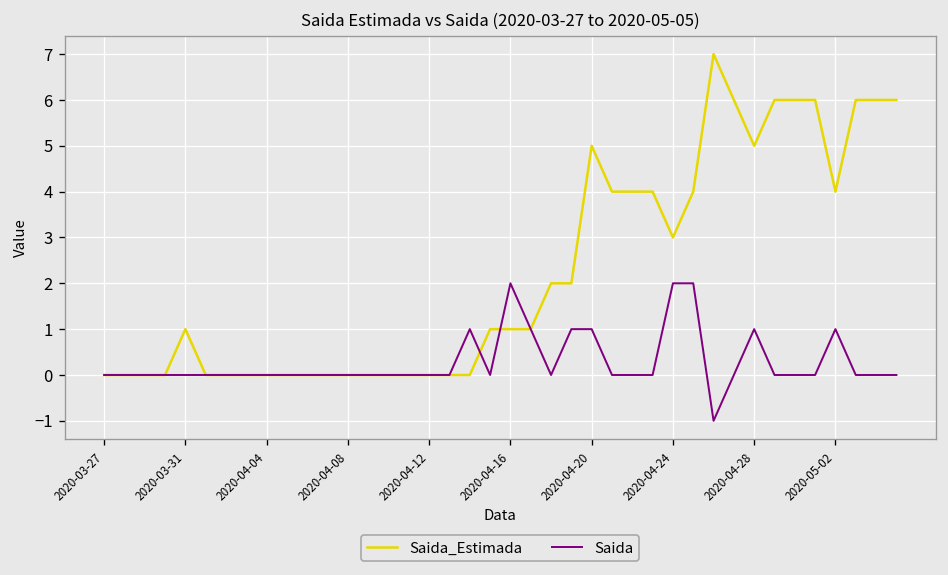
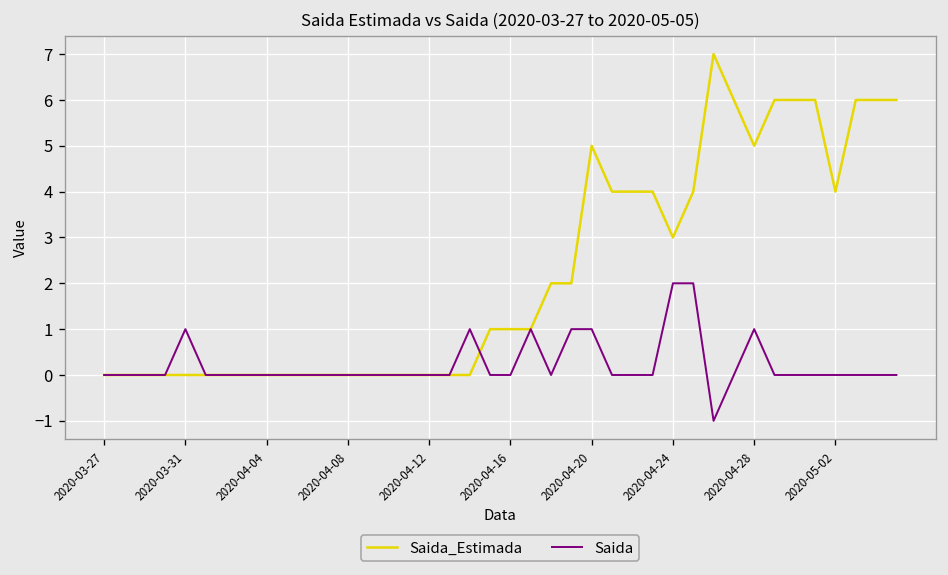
Saida_Estimada, 2020-03-31: 1 -> 0
Saida, 2020-03-31: 0 -> 1
Saida, 2020-04-16: 2 -> 0
Saida, 2020-05-02: 1 -> 0
